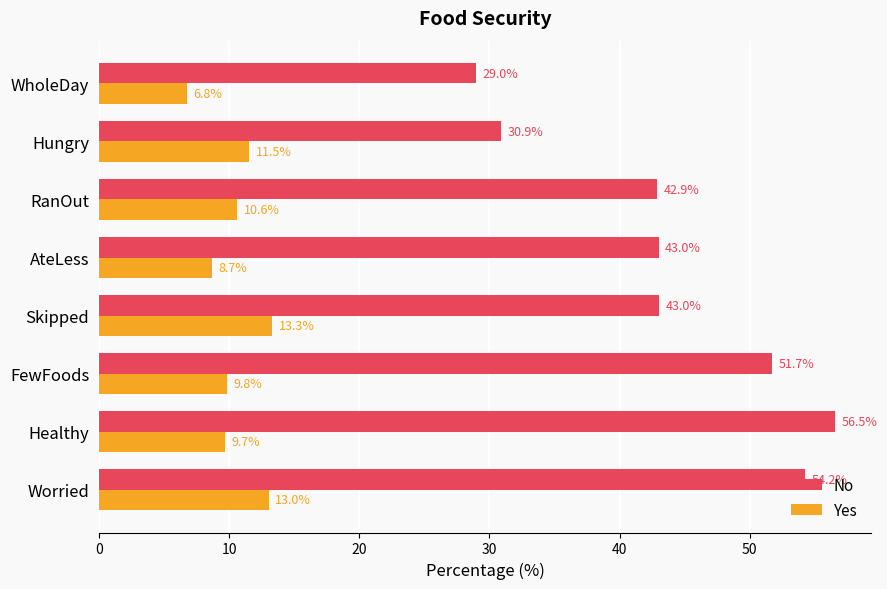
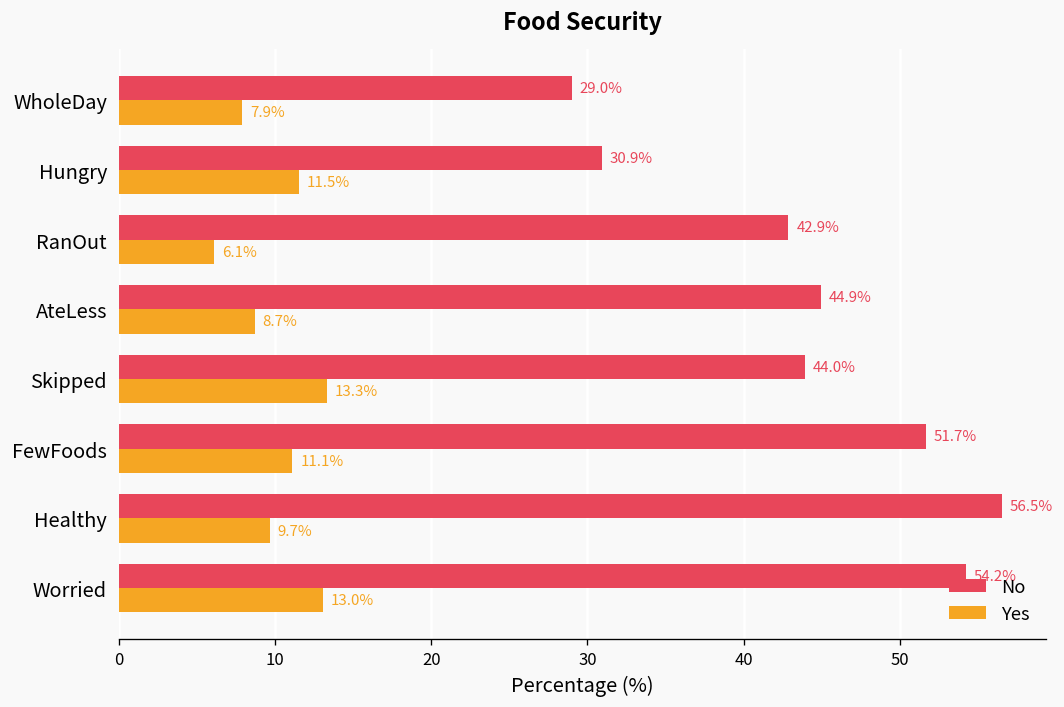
Yes, WholeDay: 6.8% -> 7.9%
Yes, RanOut: 10.6% -> 6.1%
No, AteLess: 43.0% -> 44.9%
No, Skipped: 43.0% -> 44.0%
Yes, FewFoods: 9.8% -> 11.1%
